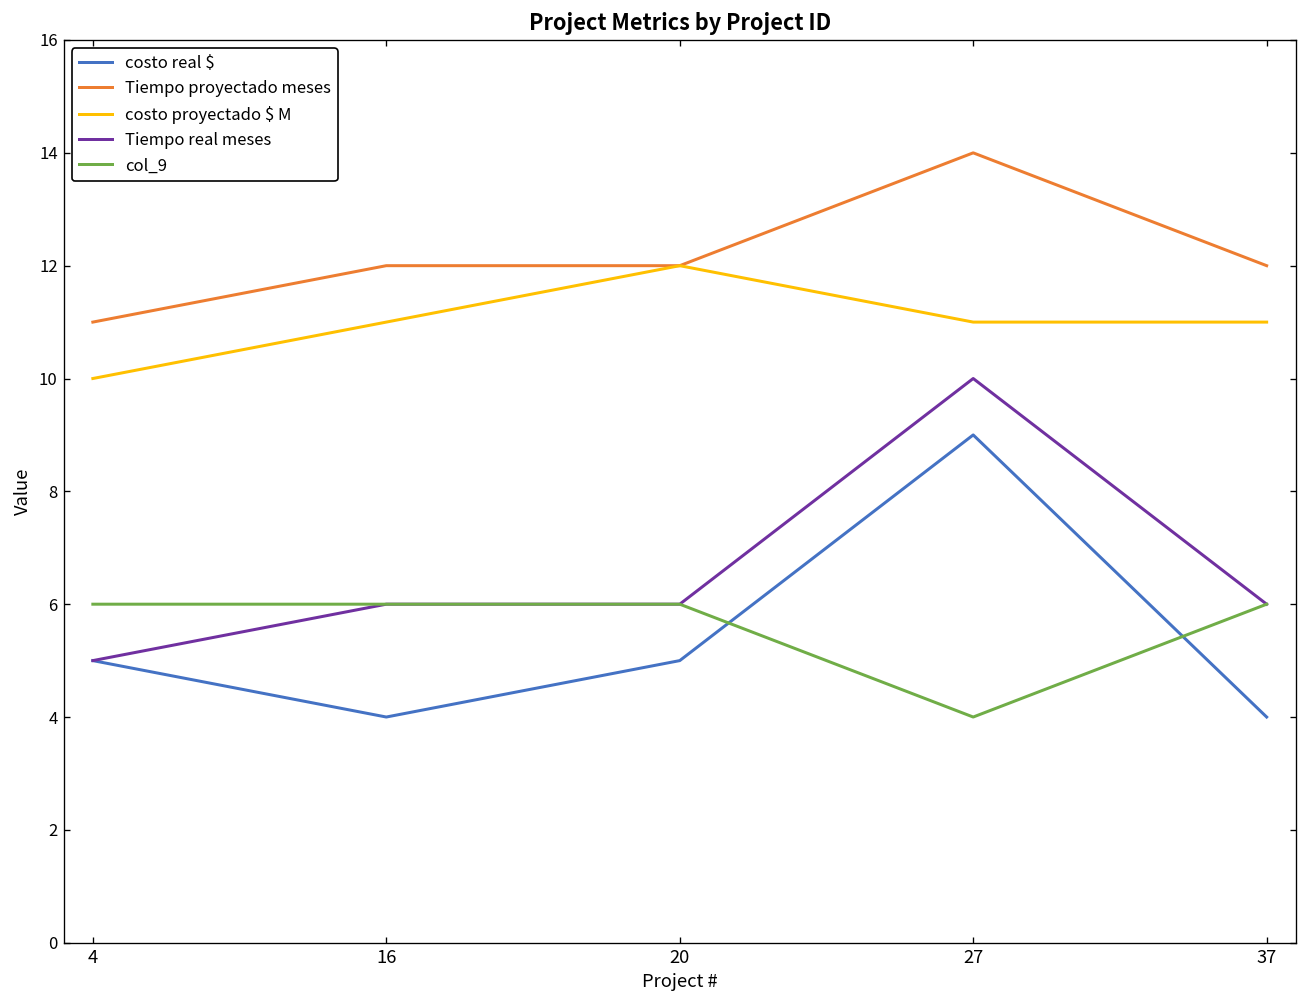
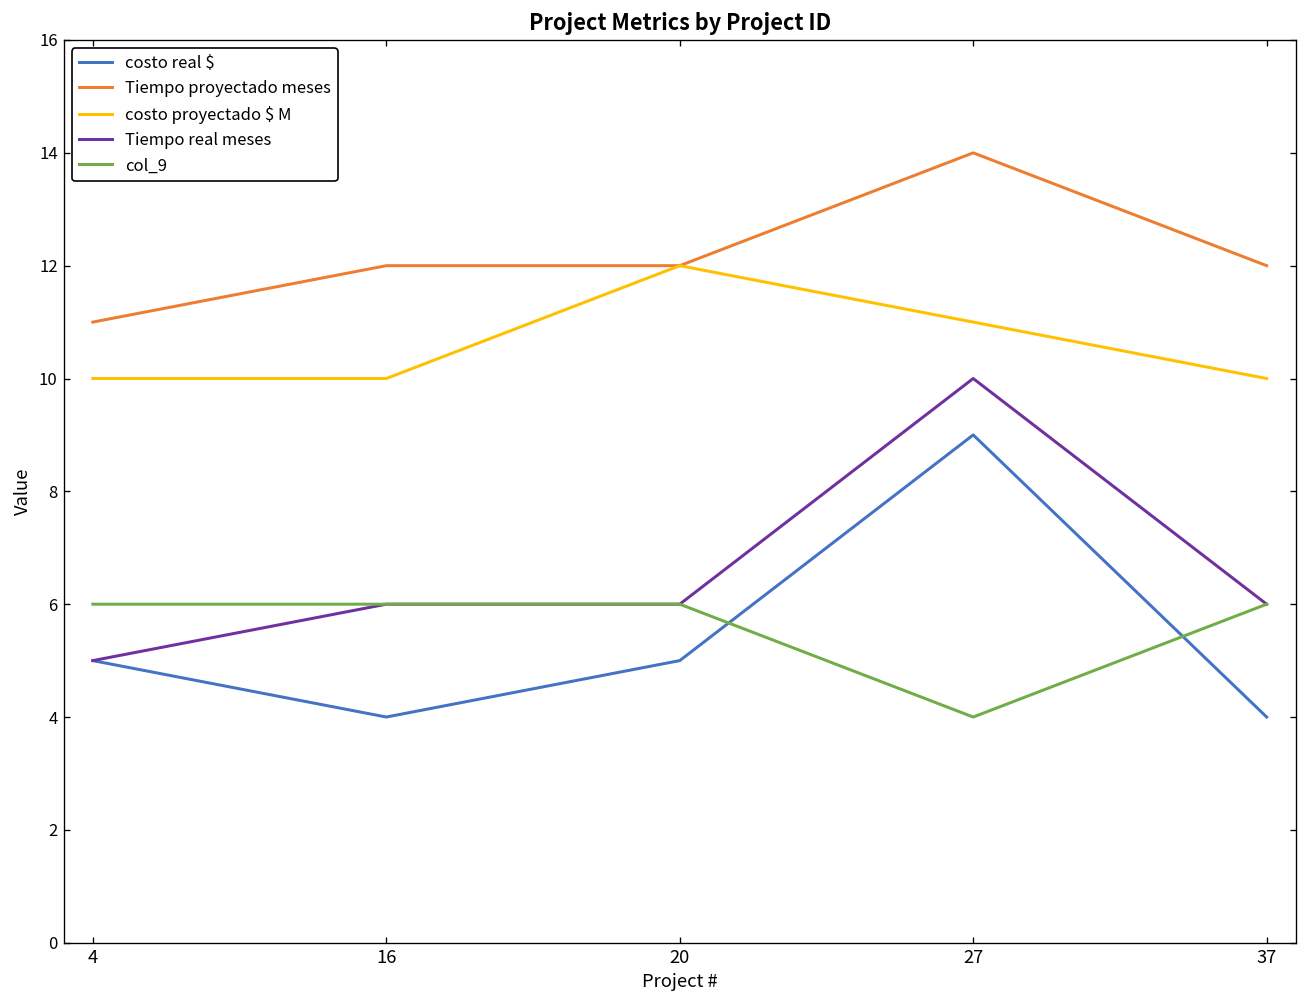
costo proyectado $ M, 16: 11 -> 10
costo proyectado $ M, 37: 11 -> 10
